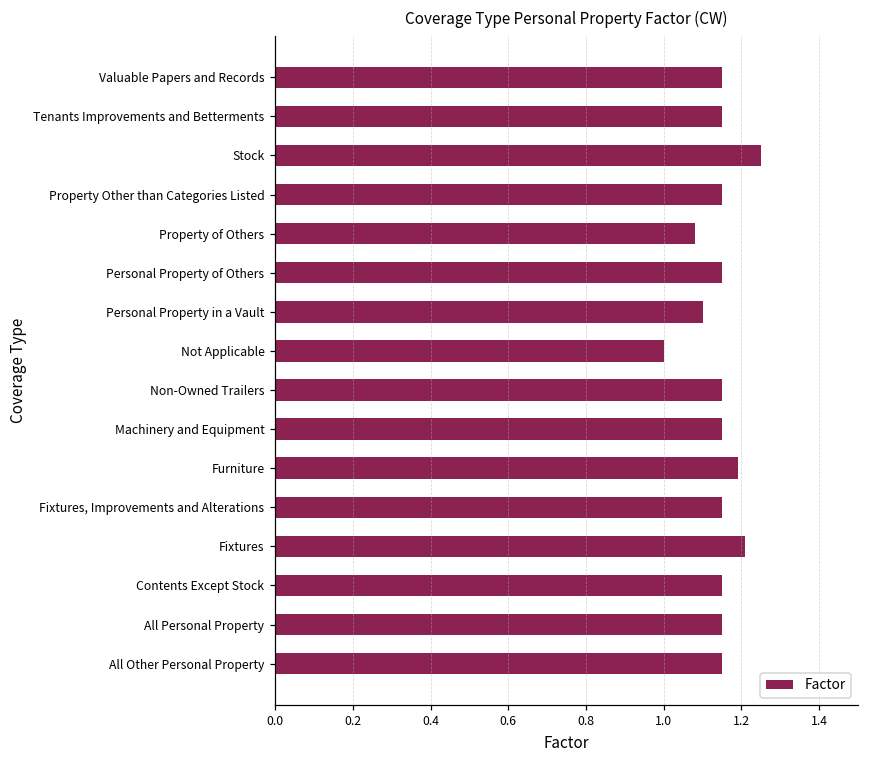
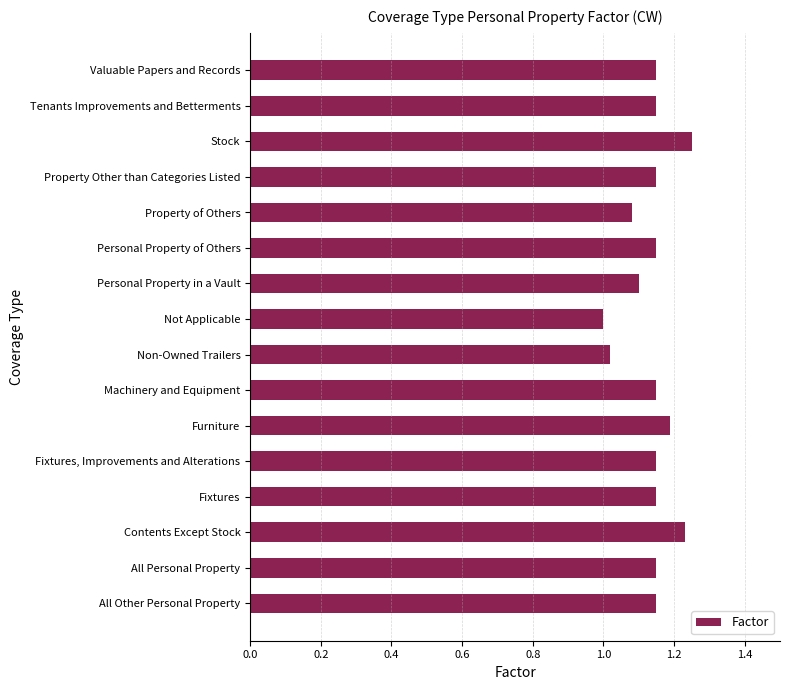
Non-Owned Trailers: 1.15 -> 1.02
Fixtures: 1.21 -> 1.15
Contents Except Stock: 1.15 -> 1.23
